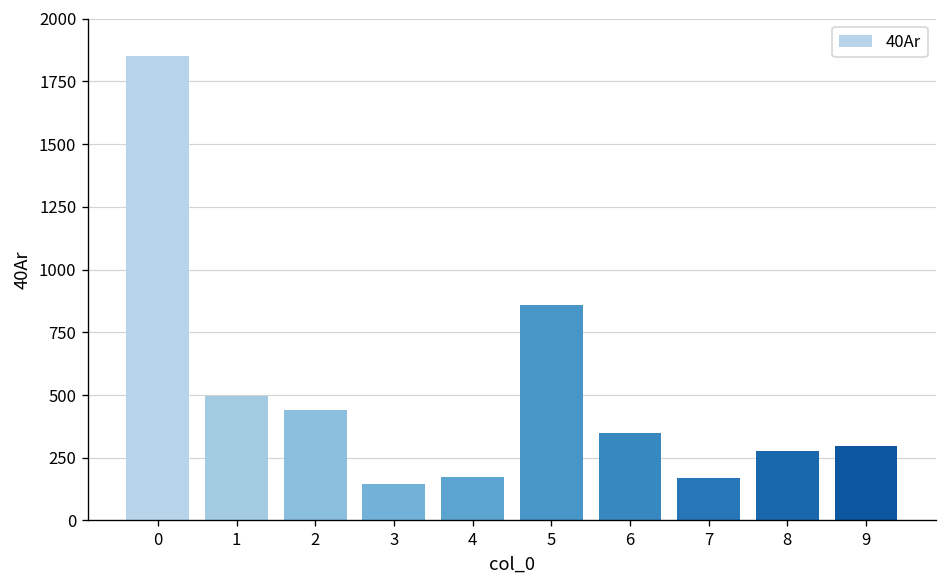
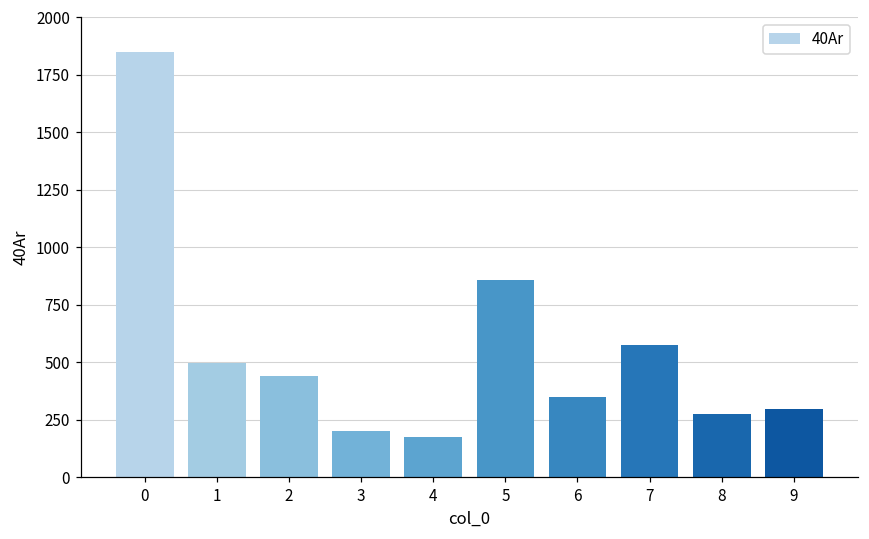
3: 140 -> 200
7: 170 -> 580
